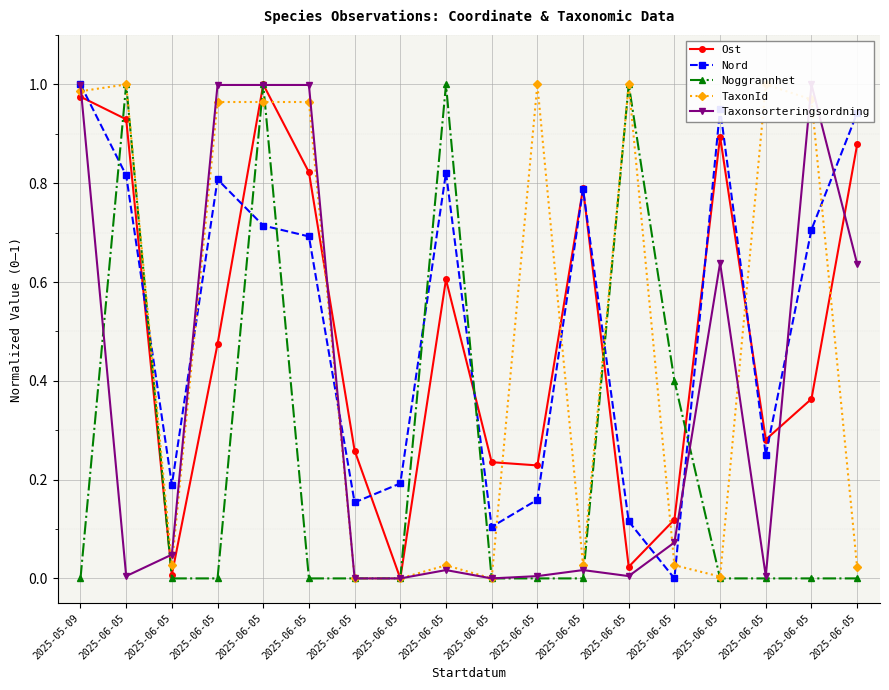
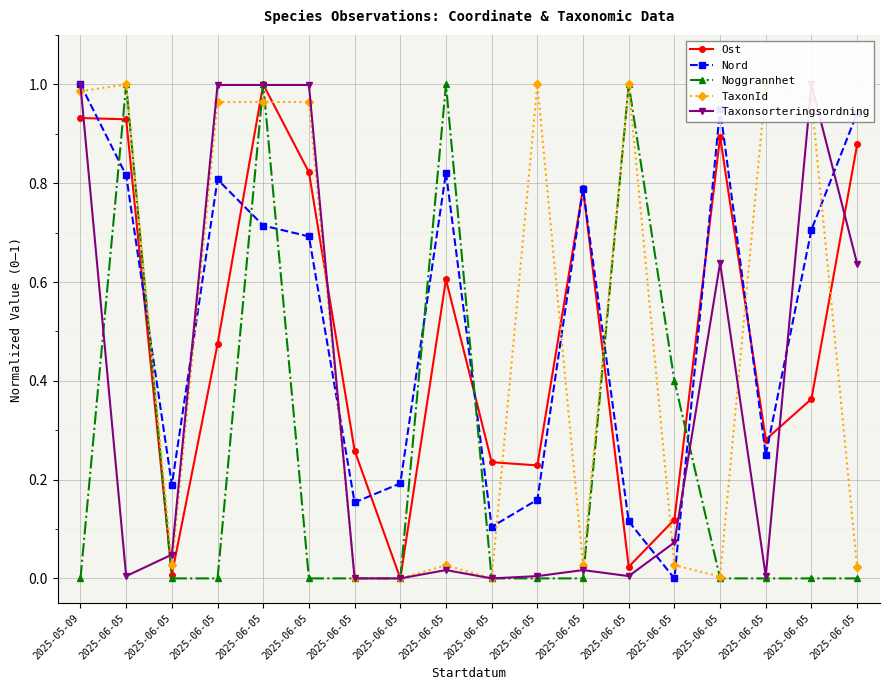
Ost, 2025-05-09: 0.98 -> 0.93
